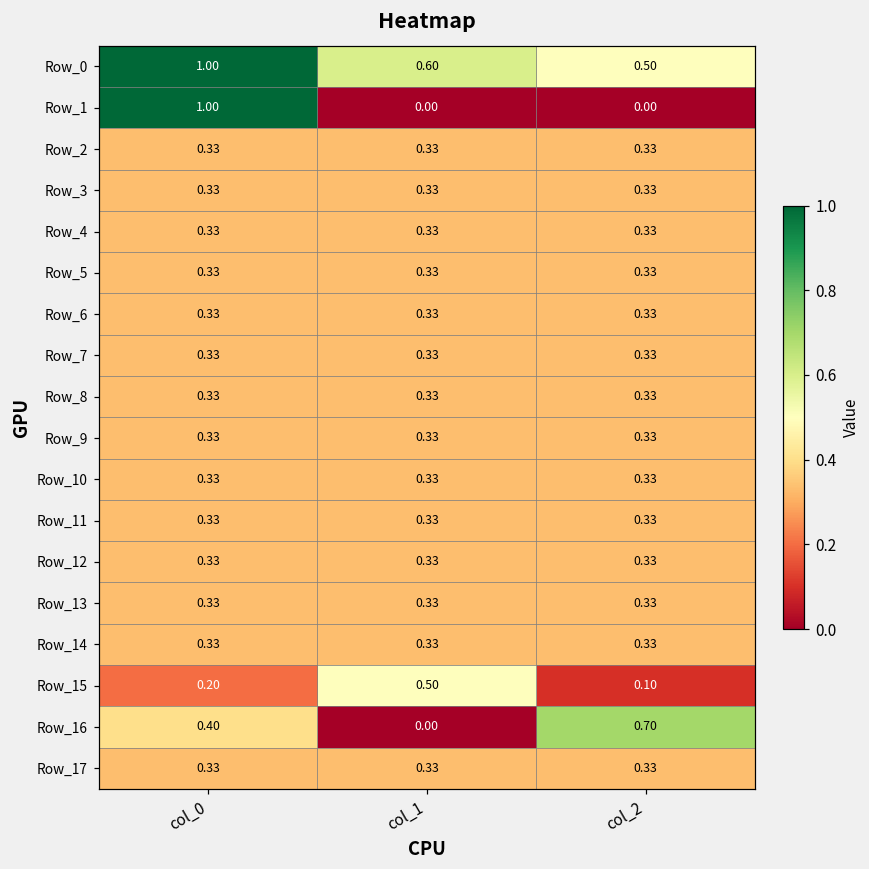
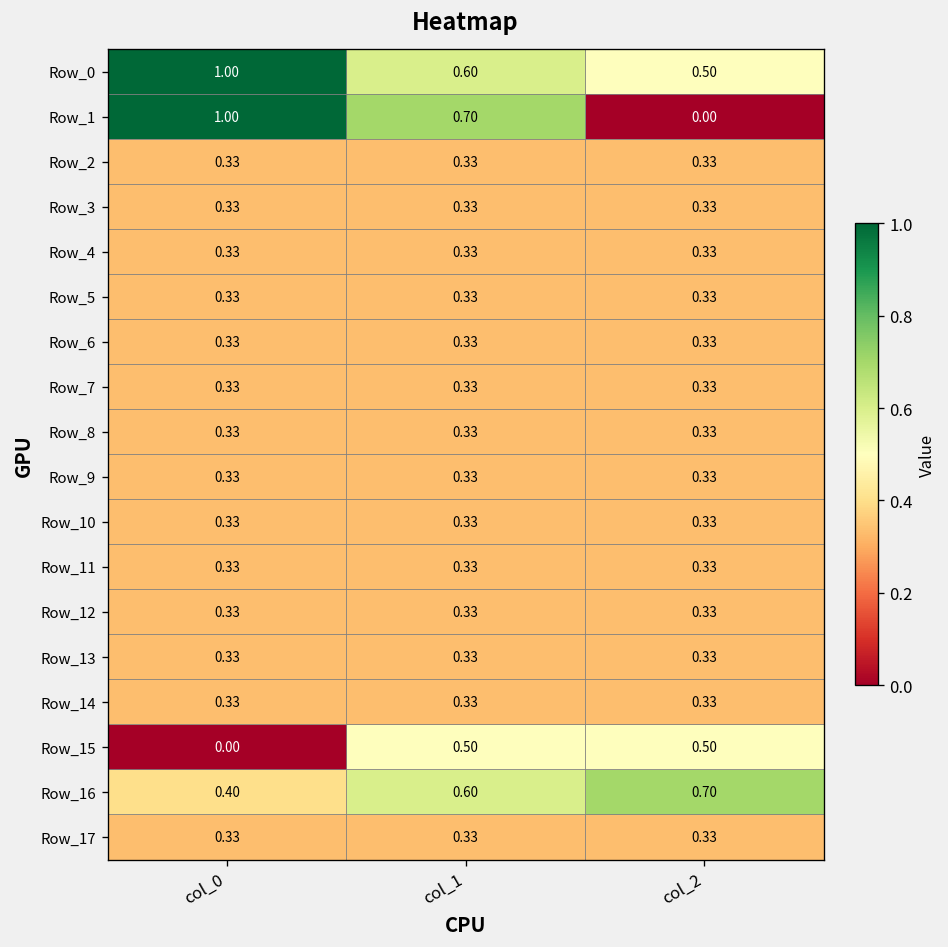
Row_1, col_1: 0.00 -> 0.70
Row_15, col_0: 0.20 -> 0.00
Row_15, col_2: 0.10 -> 0.50
Row_16, col_1: 0.00 -> 0.60
